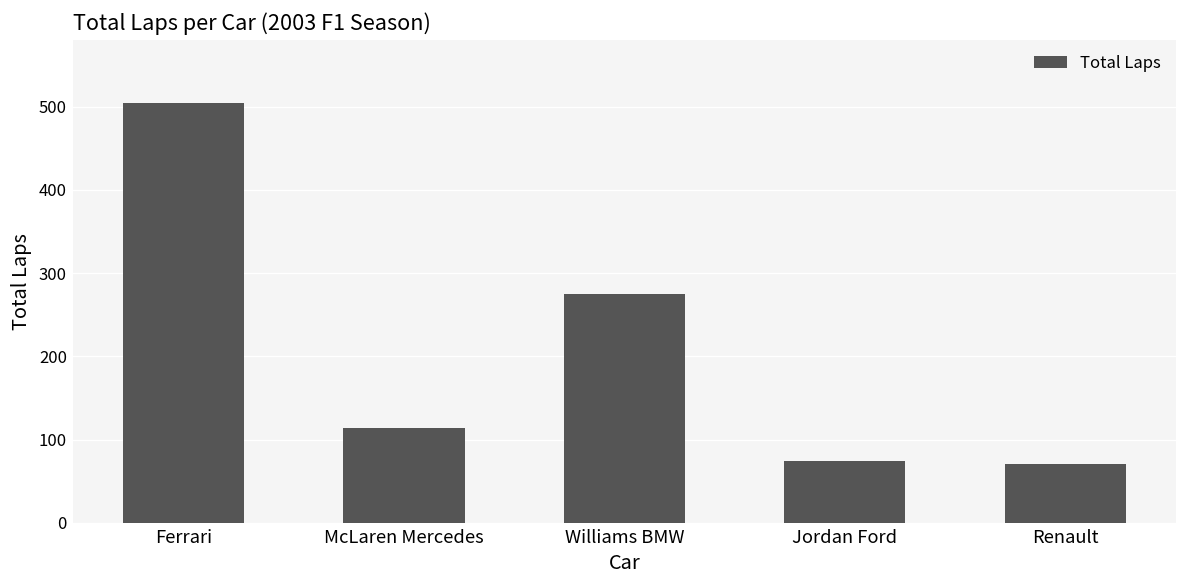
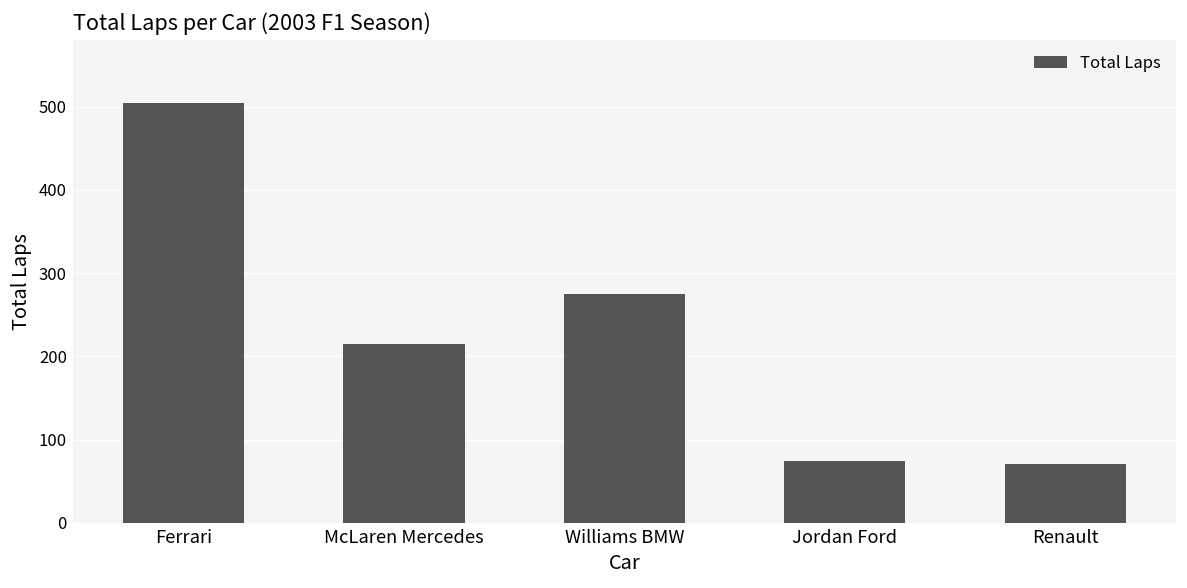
McLaren Mercedes: 110 -> 220
